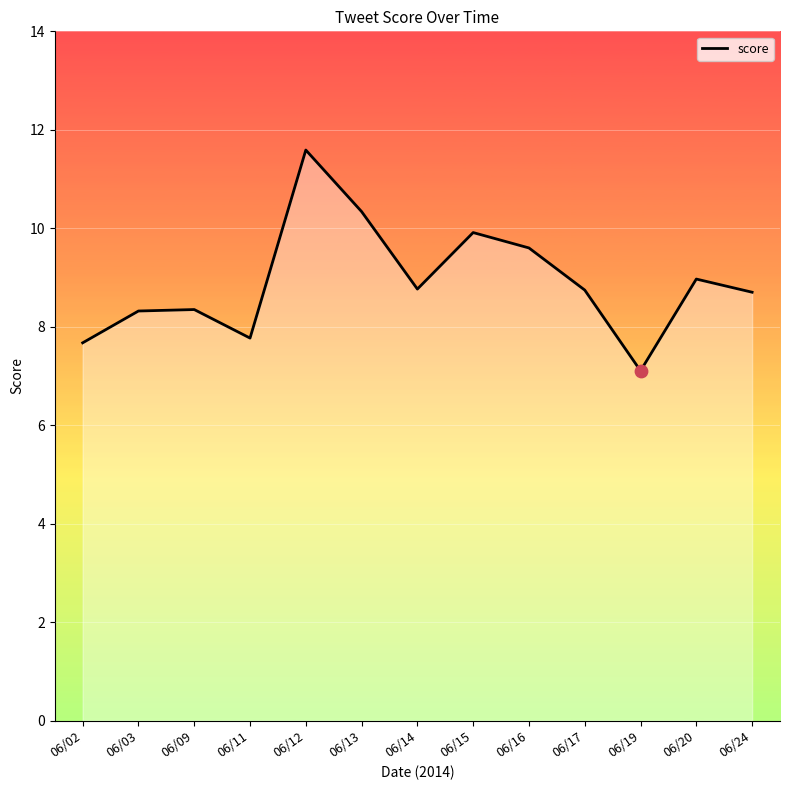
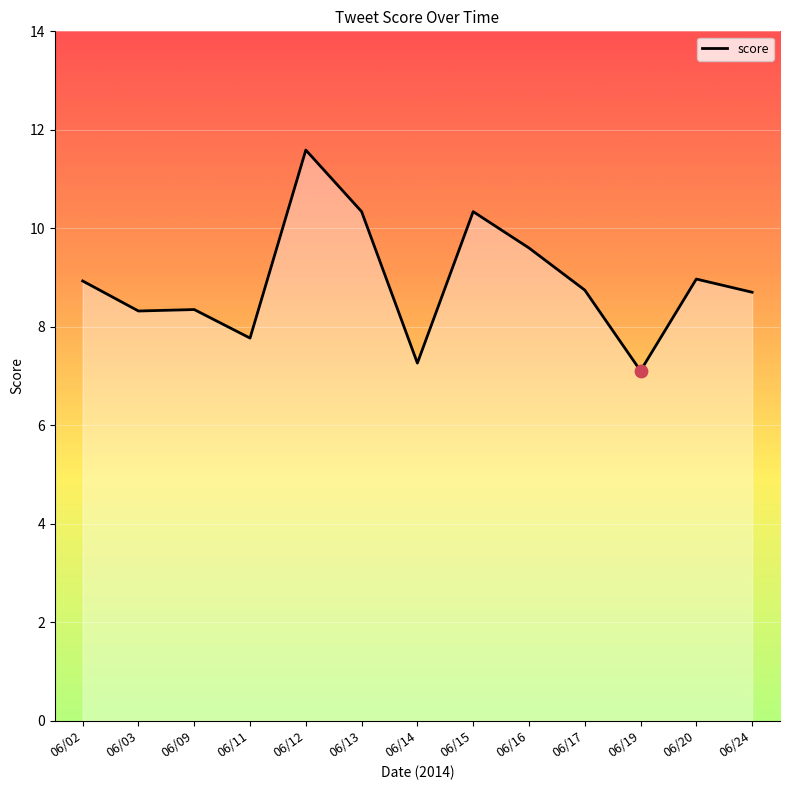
score, 06/02: 7.7 -> 8.9
score, 06/14: 8.8 -> 7.3
score, 06/15: 9.9 -> 10.3
